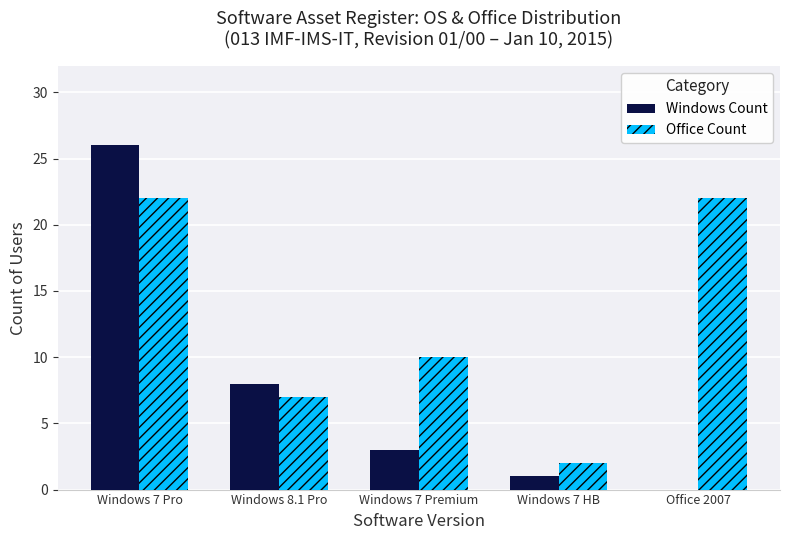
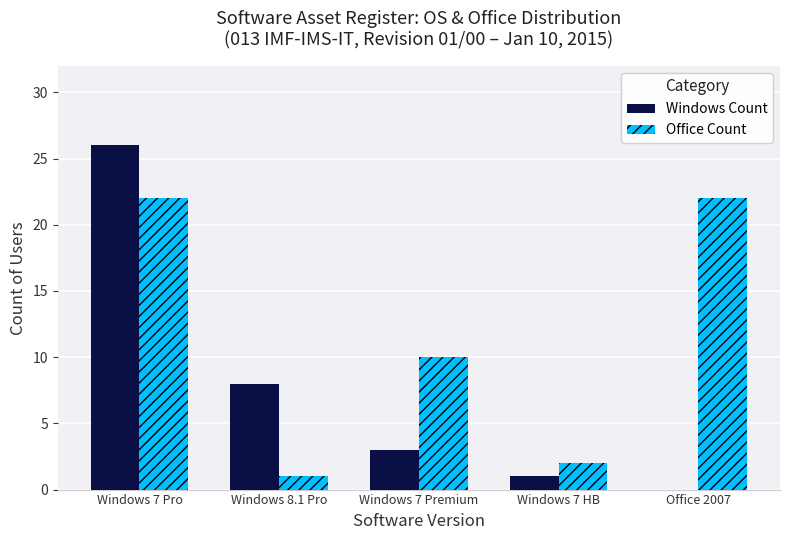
Office Count, Windows 8.1 Pro: 7 -> 1
